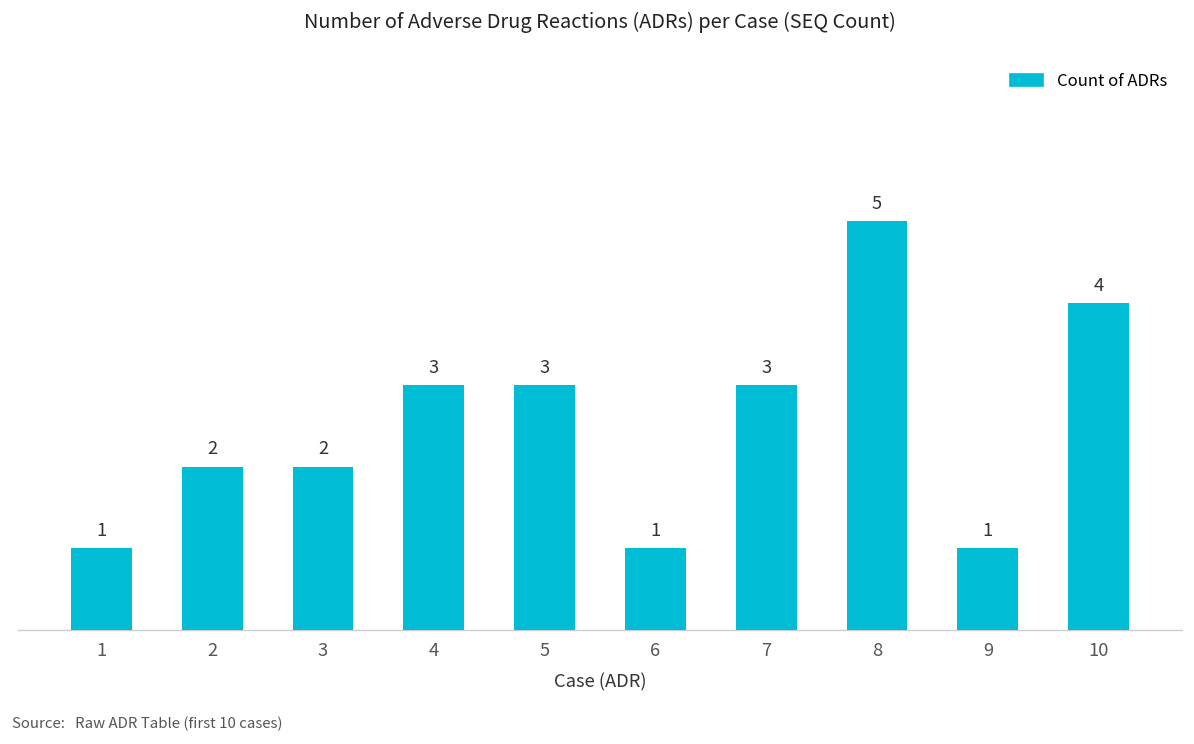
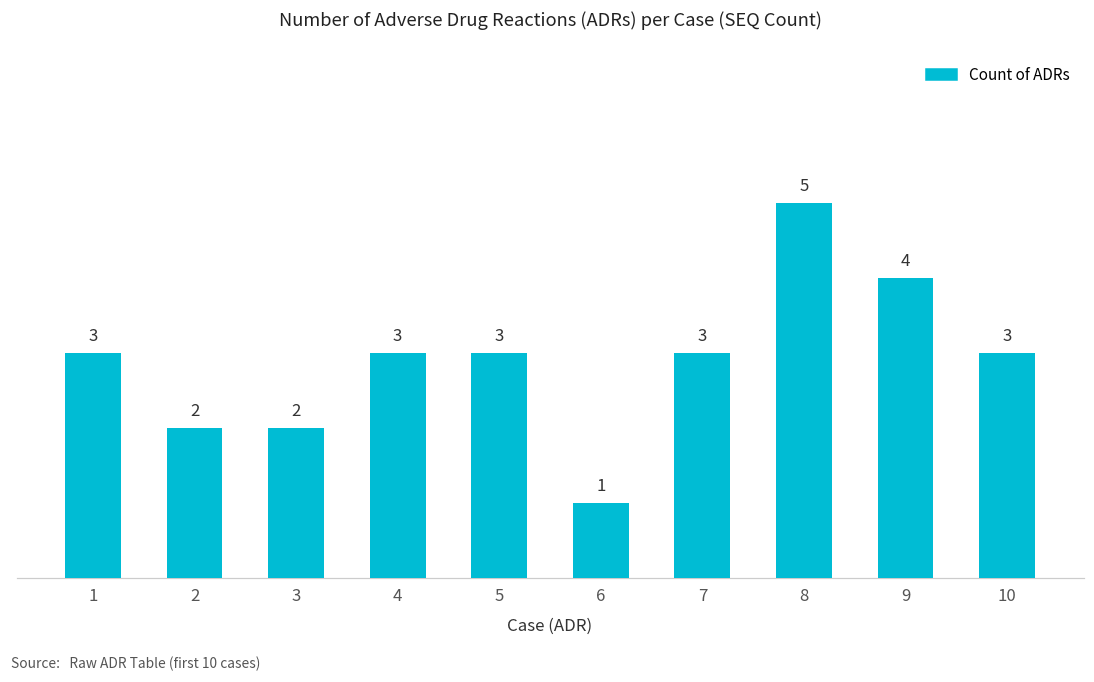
1: 1 -> 3
9: 1 -> 4
10: 4 -> 3
